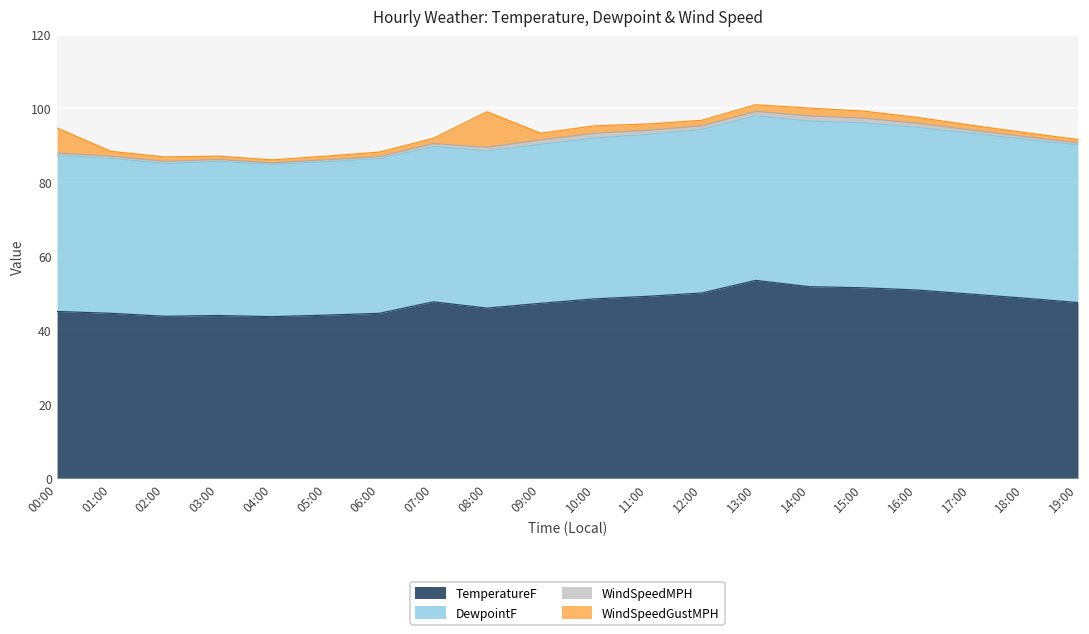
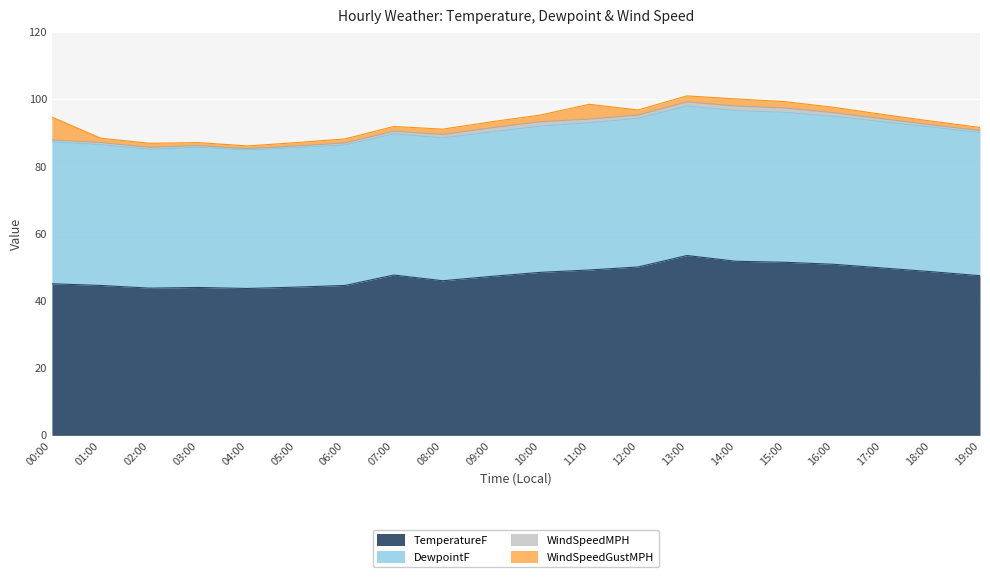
WindSpeedGustMPH, 08:00: 10 -> 2
WindSpeedGustMPH, 11:00: 2 -> 4
